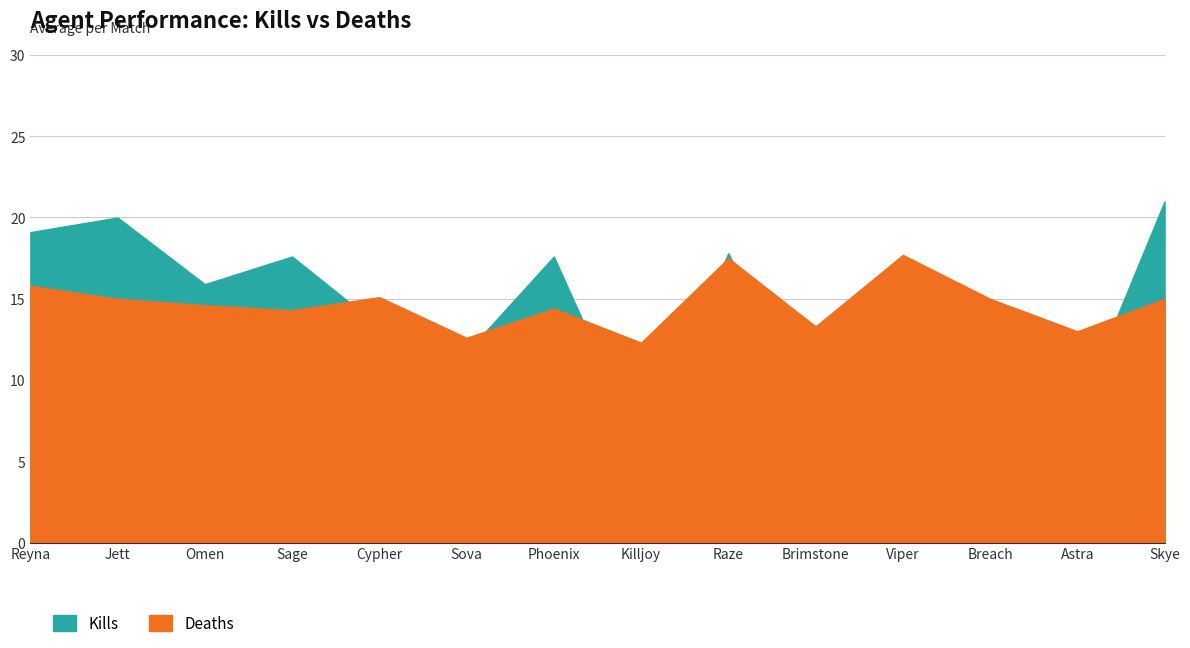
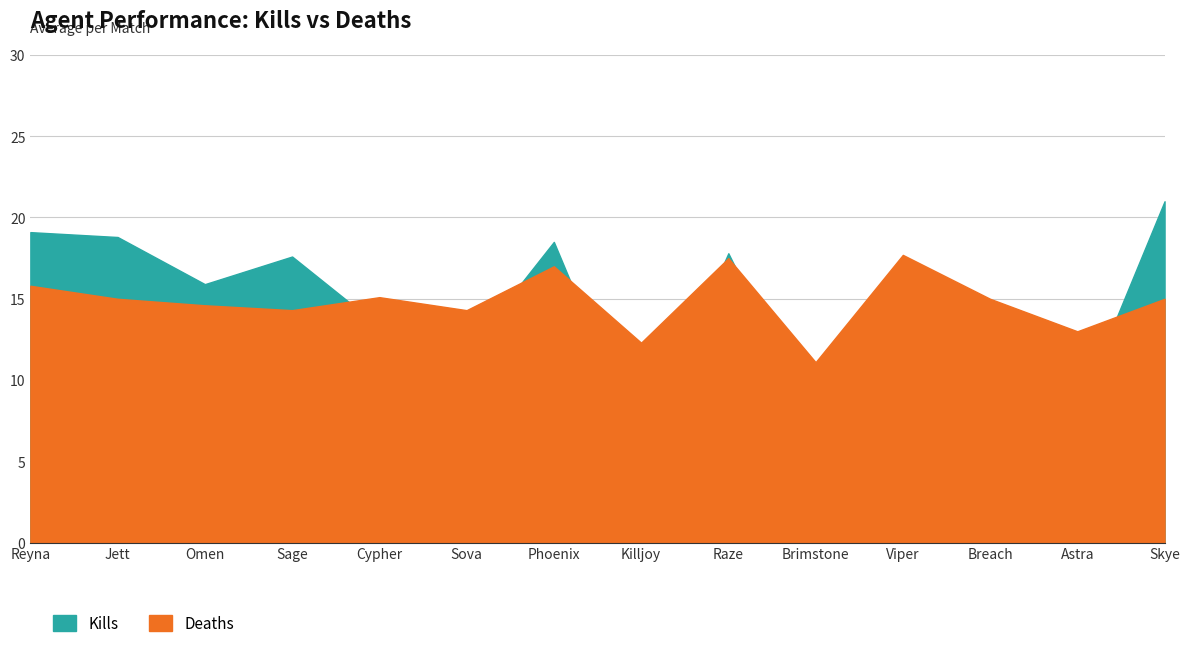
Kills, Jett: 20.0 -> 18.8
Deaths, Sova: 12.6 -> 14.3
Kills, Phoenix: 17.6 -> 18.5
Deaths, Phoenix: 14.4 -> 17.0
Deaths, Brimstone: 13.3 -> 11.1
